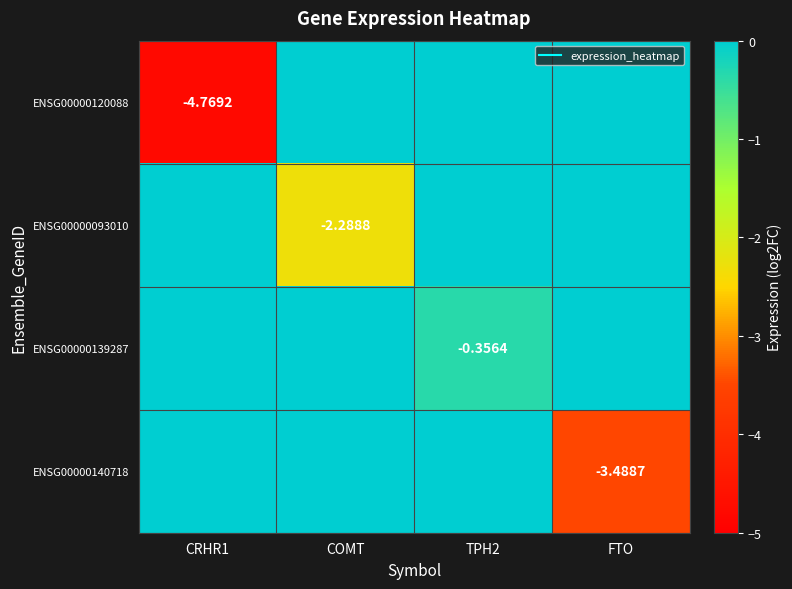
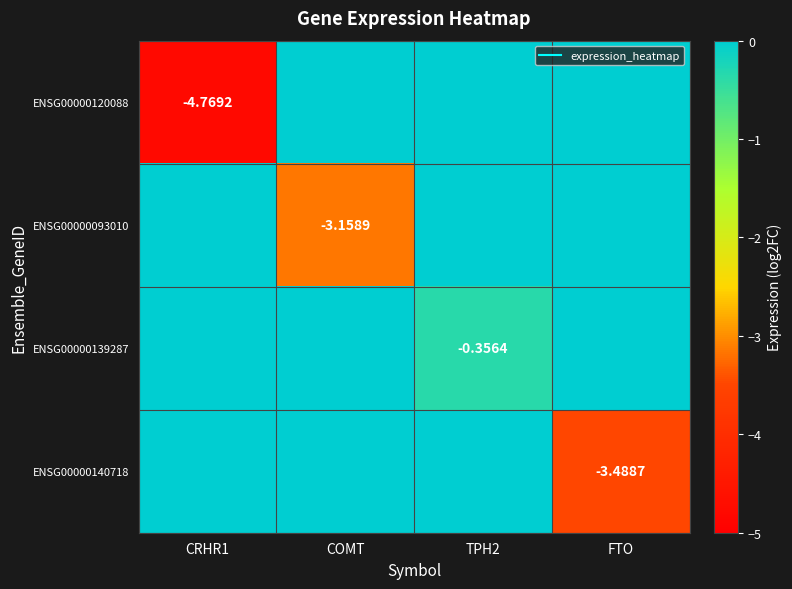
ENSG00000093010, COMT: -2.2888 -> -3.1589
